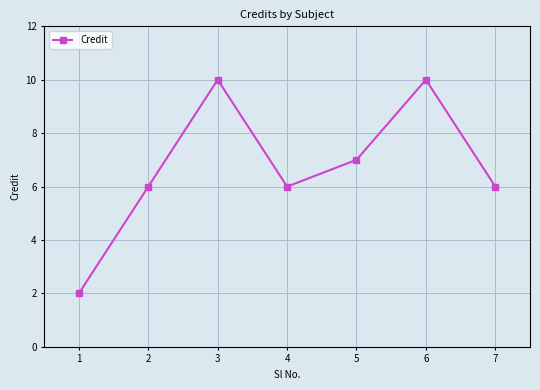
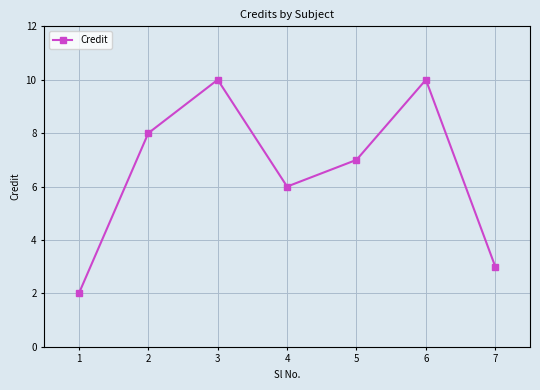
2: 6 -> 8
7: 6 -> 3
